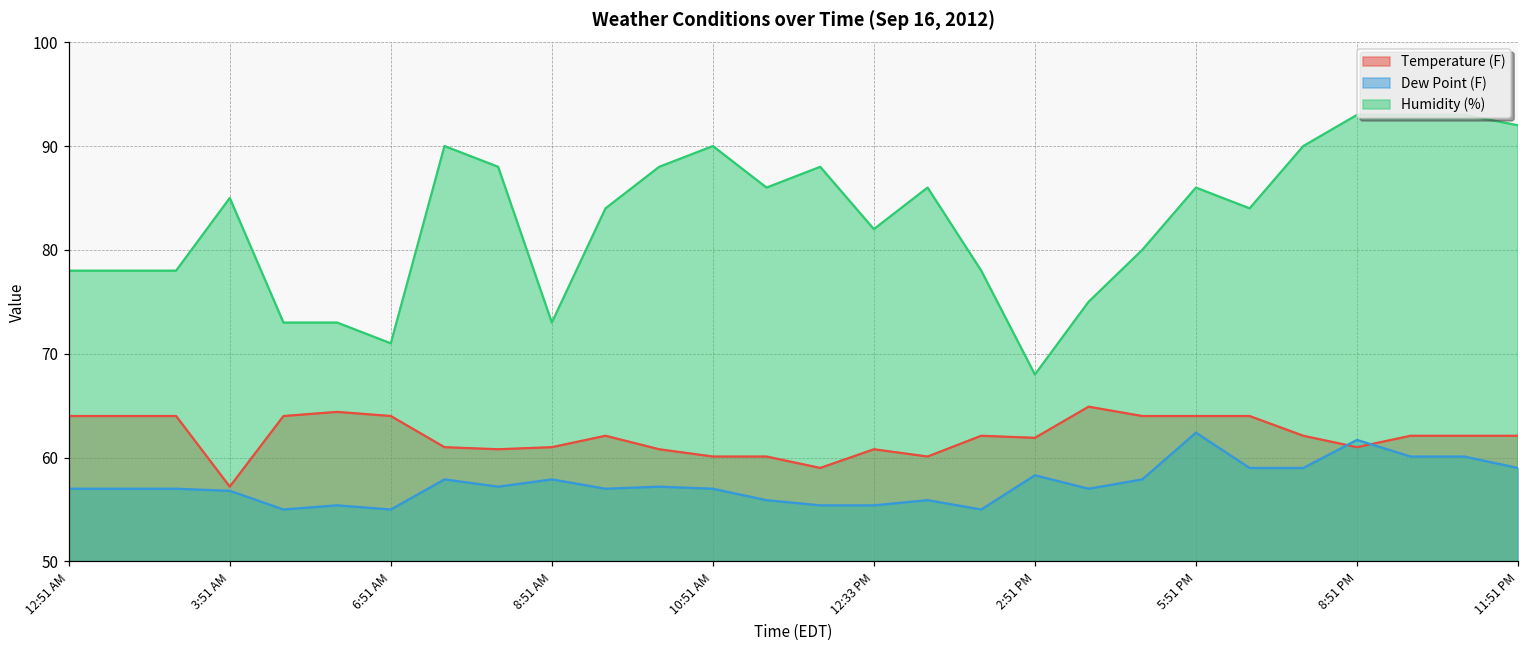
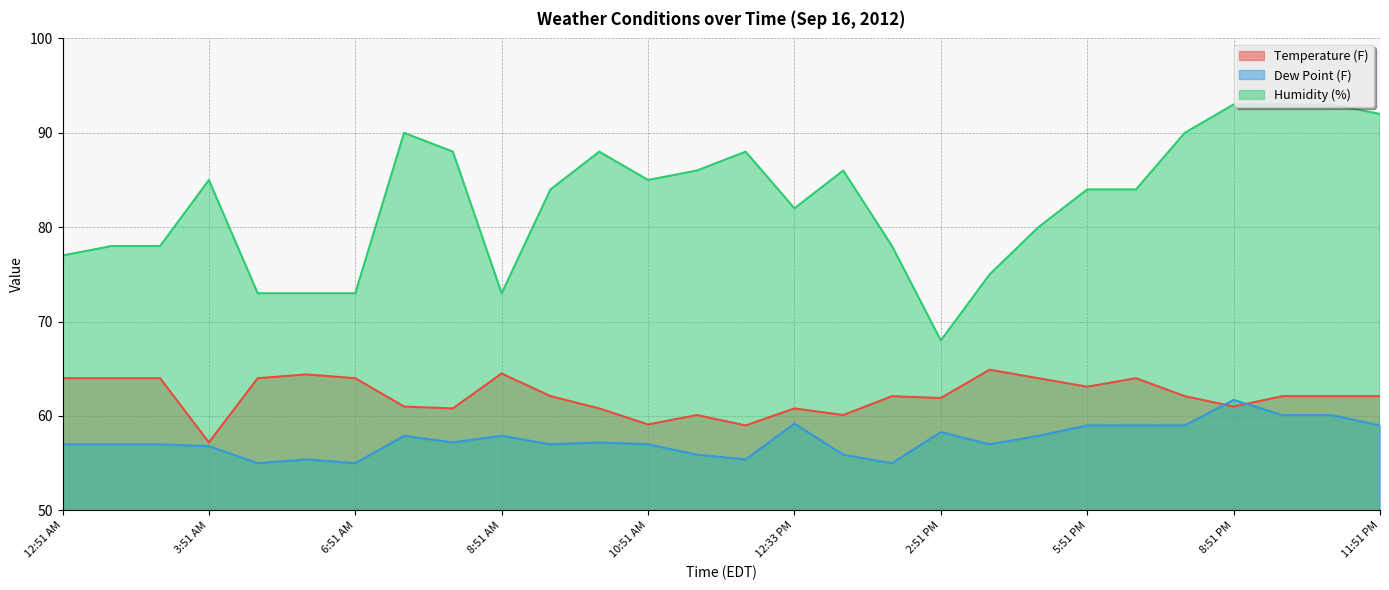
Humidity (%), 12:51 AM: 78 -> 77
Humidity (%), 6:51 AM: 71 -> 73
Temperature (F), 8:51 AM: 61 -> 65
Temperature (F), 10:51 AM: 60 -> 59
Humidity (%), 10:51 AM: 90 -> 85
Dew Point (F), 12:33 PM: 55 -> 59
Temperature (F), 5:51 PM: 64 -> 63
Dew Point (F), 5:51 PM: 62 -> 59
Humidity (%), 5:51 PM: 86 -> 84
